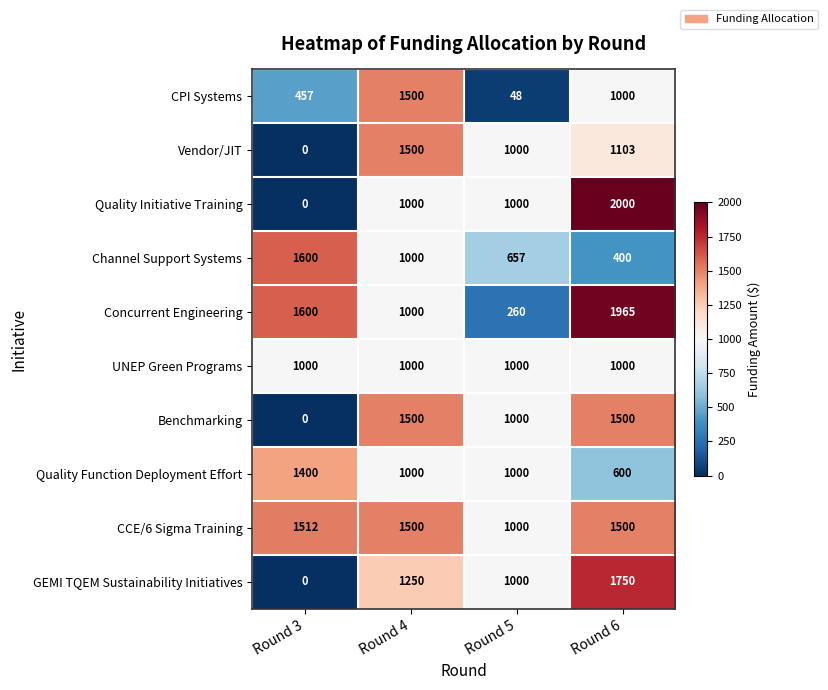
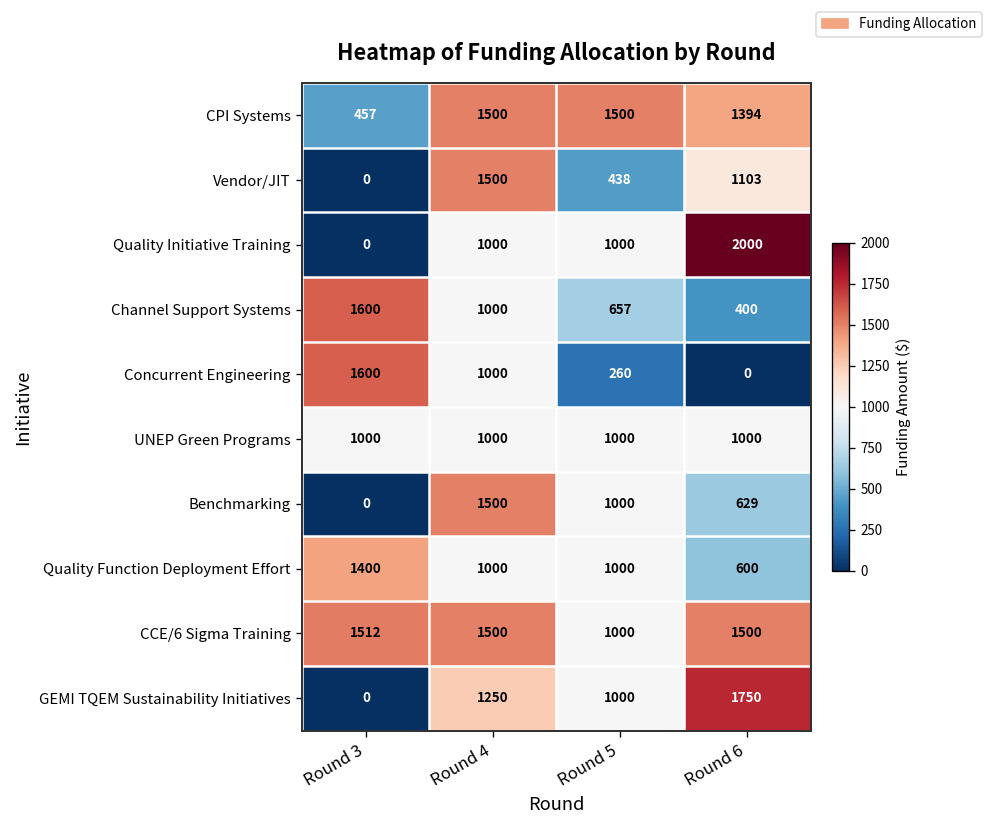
CPI Systems, Round 5: 48 -> 1500
CPI Systems, Round 6: 1000 -> 1394
Vendor/JIT, Round 5: 1000 -> 438
Concurrent Engineering, Round 6: 1965 -> 0
Benchmarking, Round 6: 1500 -> 629
